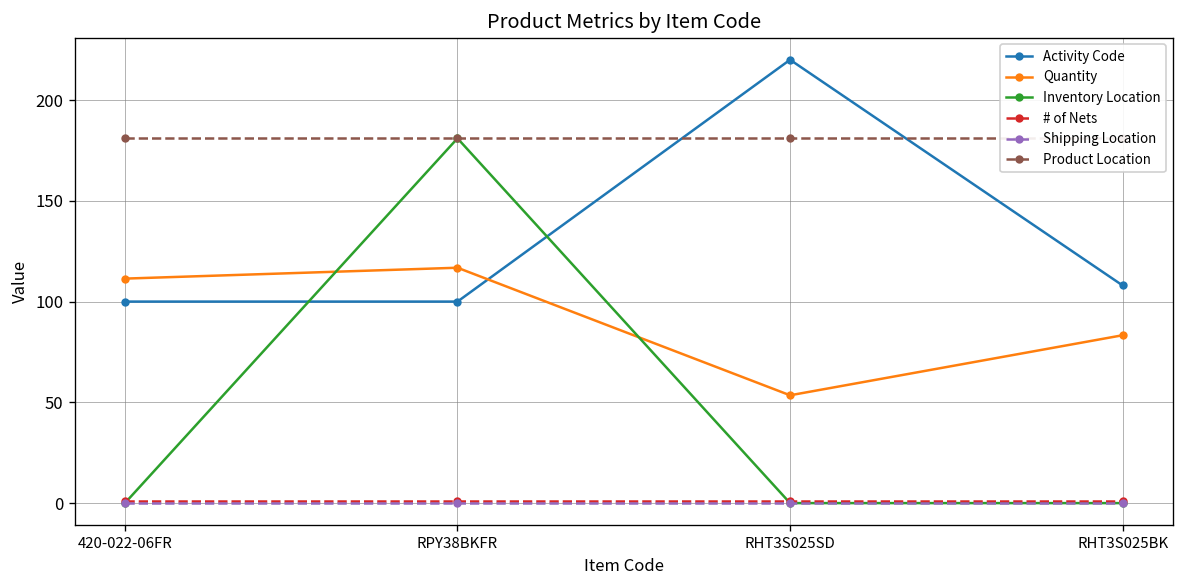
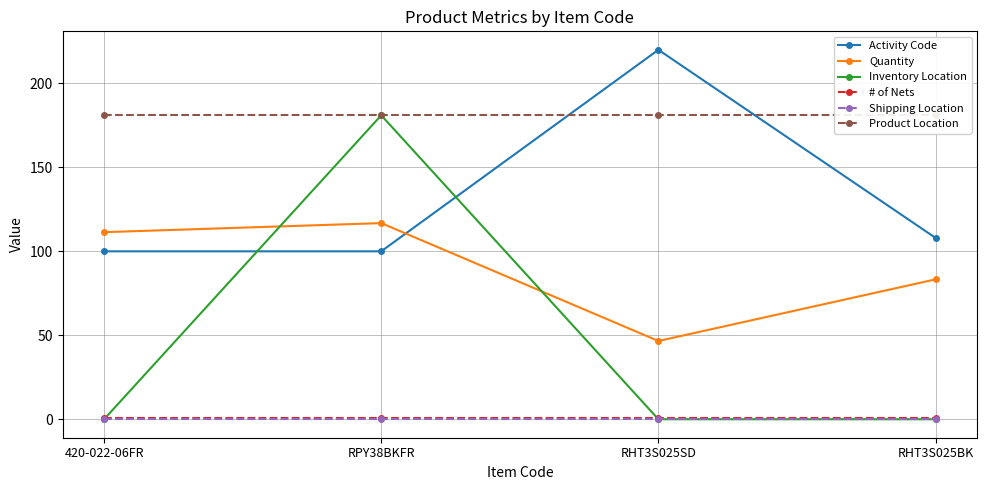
Quantity, RHT3S025SD: 54 -> 47
